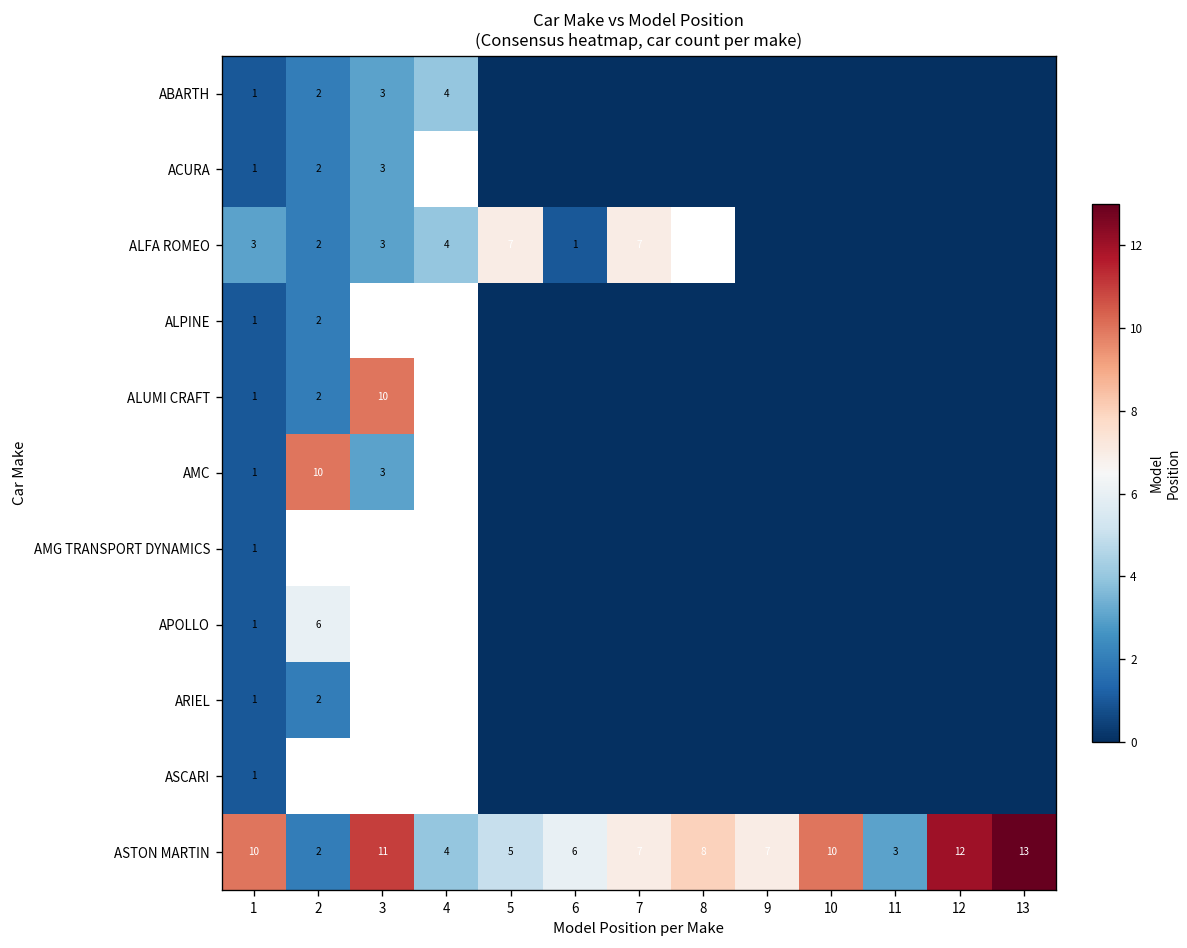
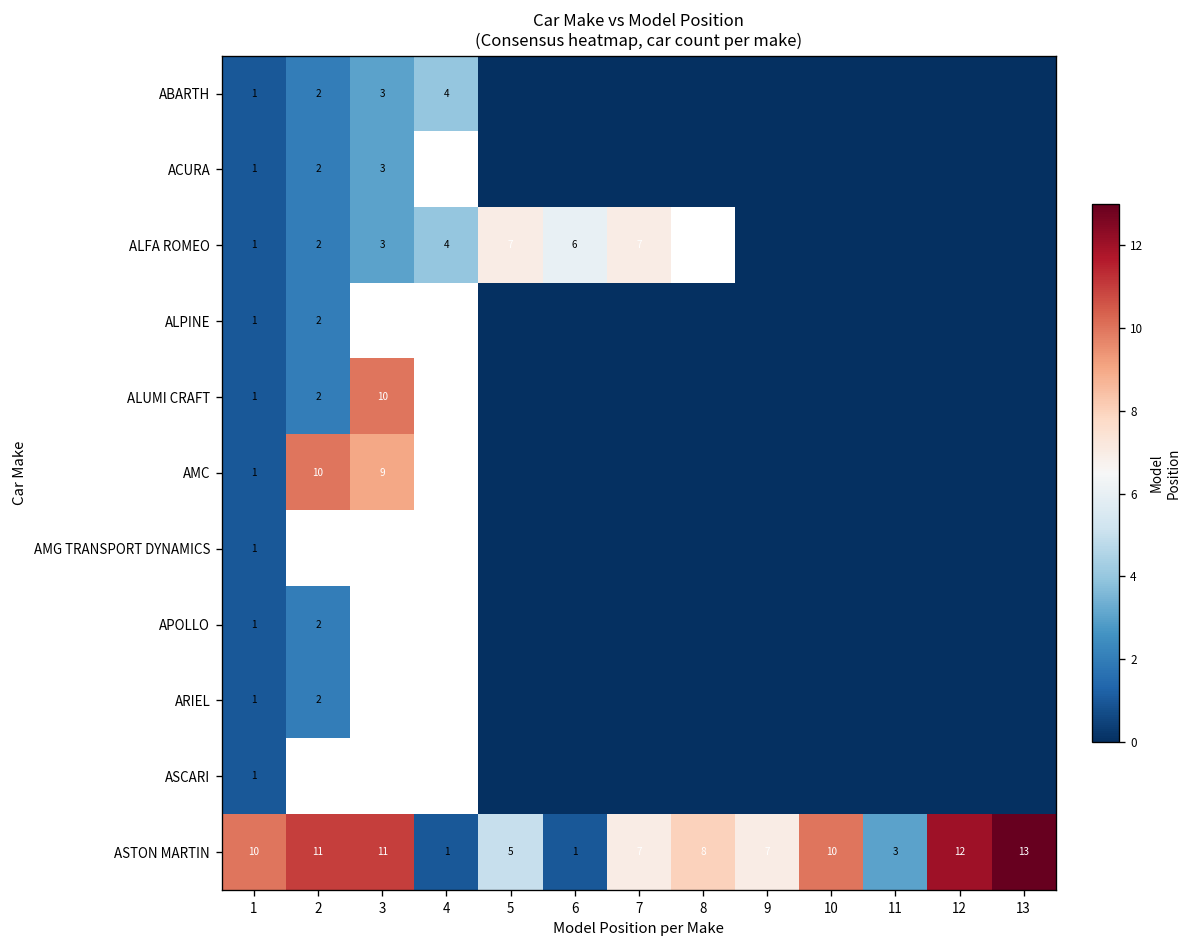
ALFA ROMEO, 1: 3 -> 1
ALFA ROMEO, 6: 1 -> 6
AMC, 3: 3 -> 9
APOLLO, 2: 6 -> 2
ASTON MARTIN, 2: 2 -> 11
ASTON MARTIN, 4: 4 -> 1
ASTON MARTIN, 6: 6 -> 1
